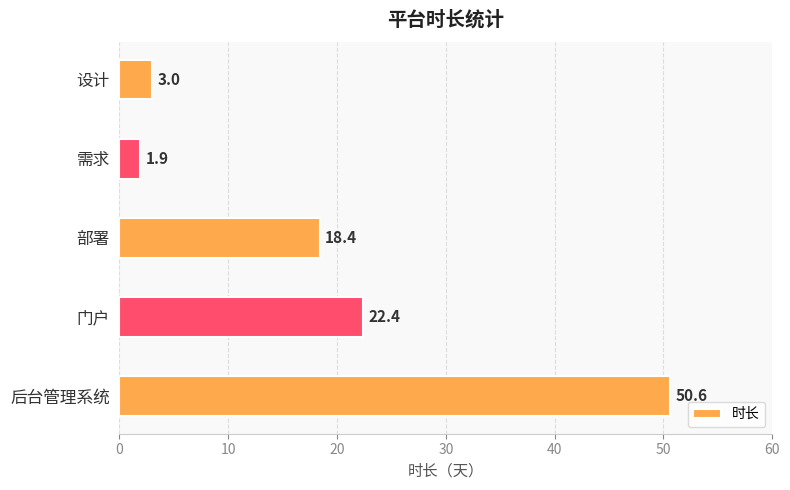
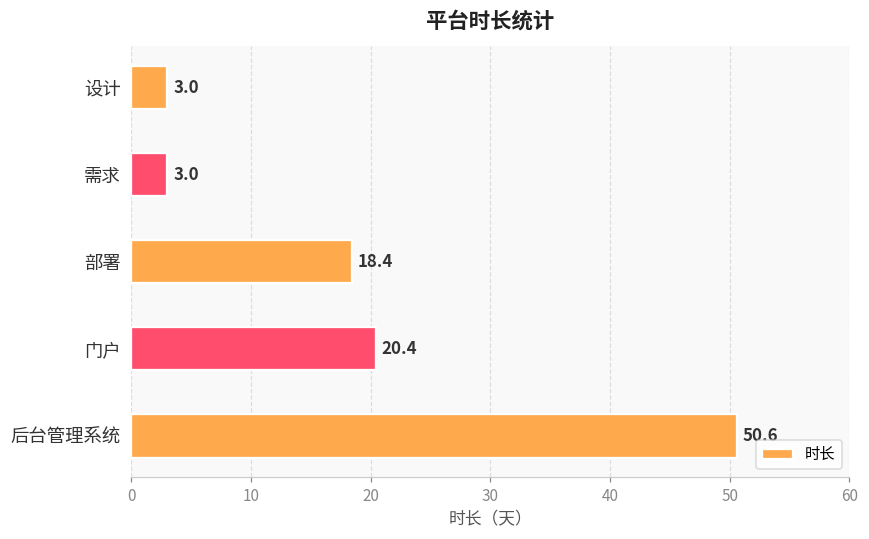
需求: 1.9 -> 3.0
门户: 22.4 -> 20.4
